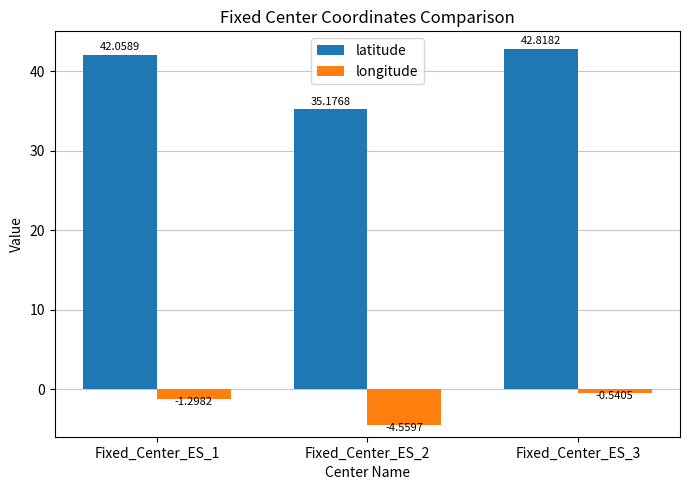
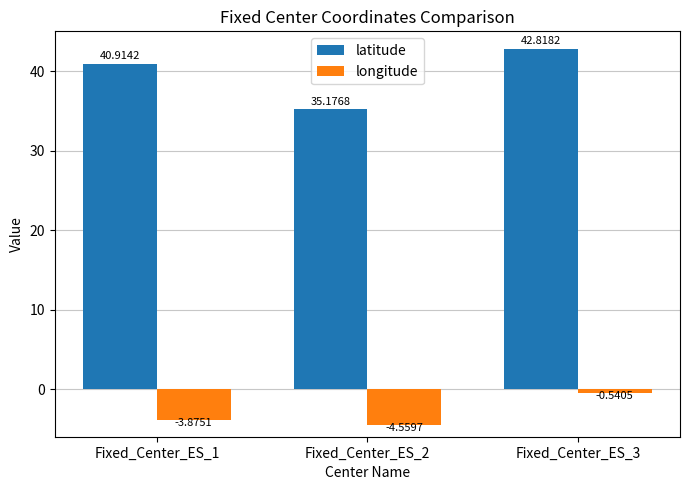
latitude, Fixed_Center_ES_1: 42.0589 -> 40.9142
longitude, Fixed_Center_ES_1: -1.2982 -> -3.8751
